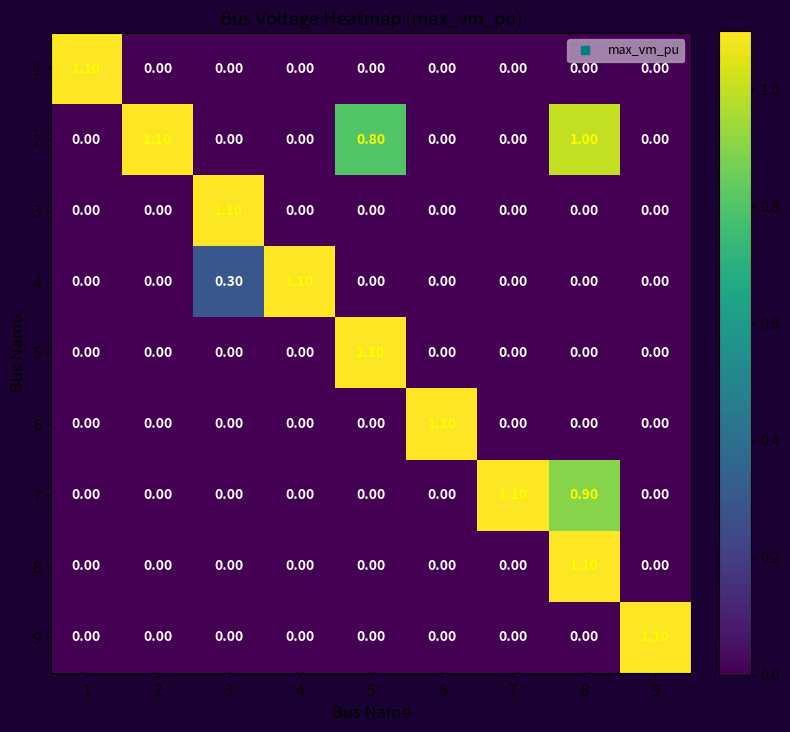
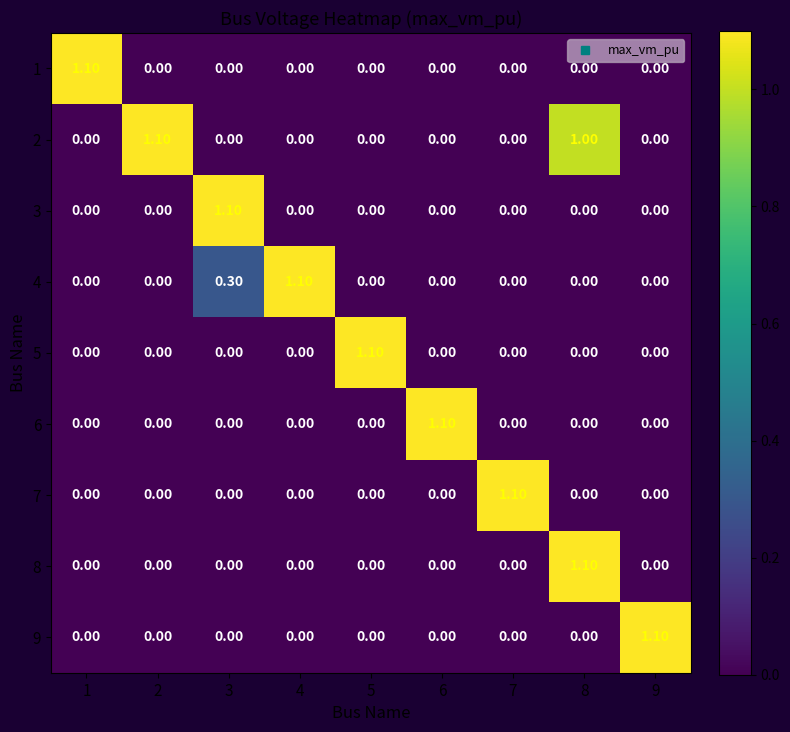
2, 5: 0.80 -> 0.00
7, 8: 0.90 -> 0.00
